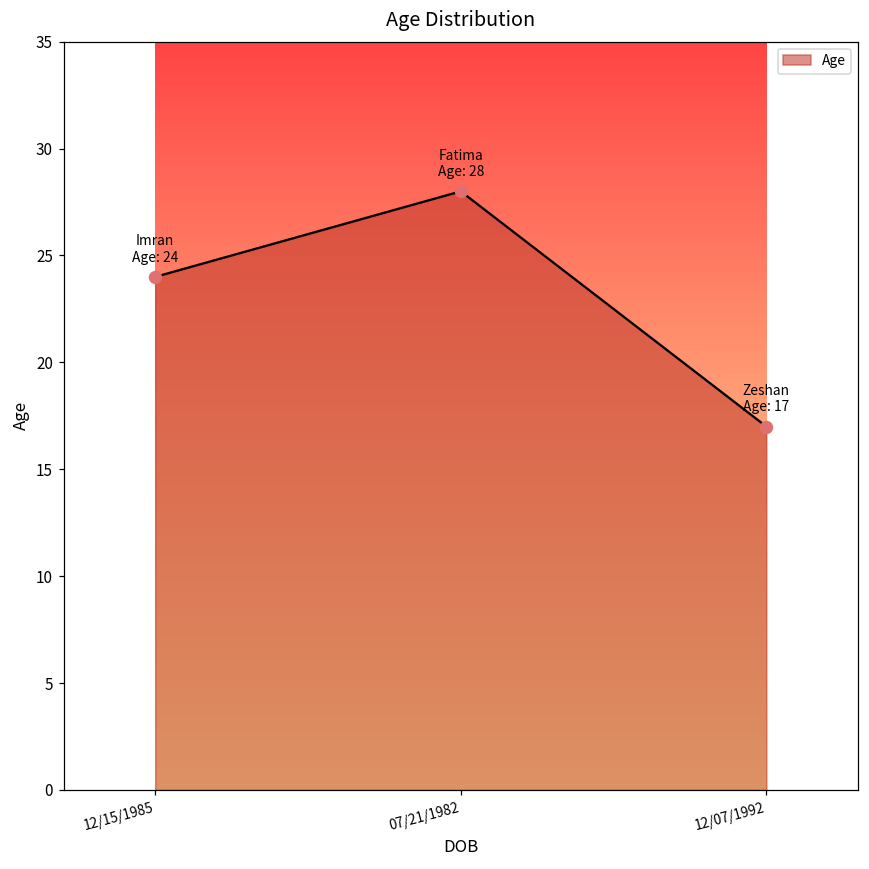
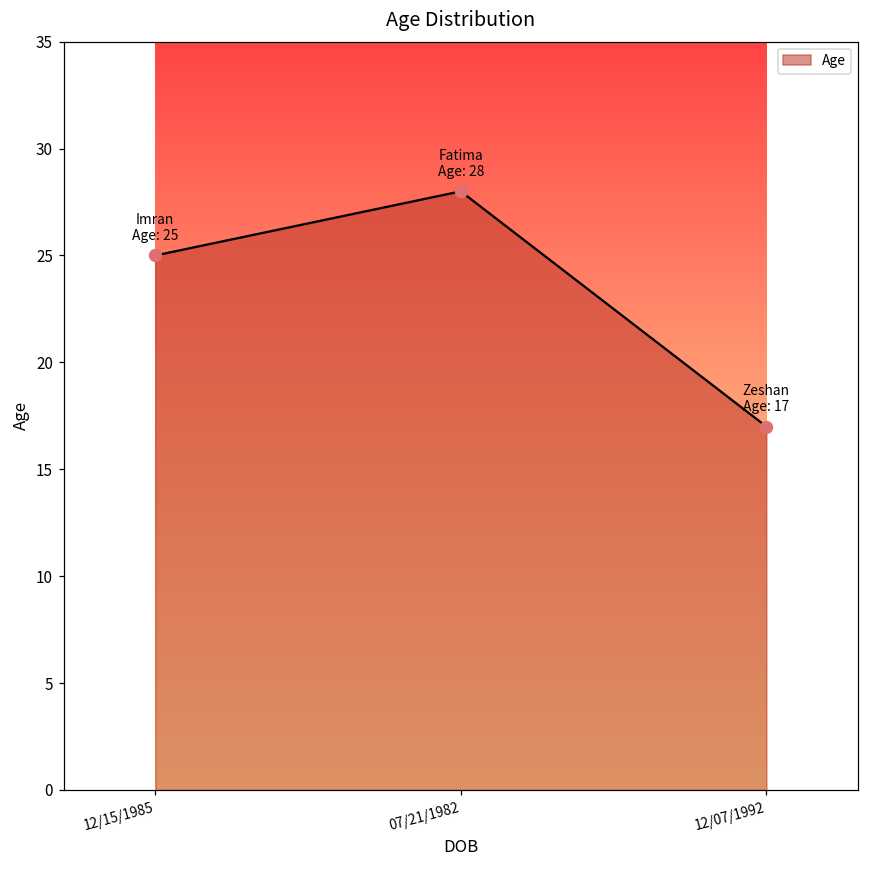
12/15/1985: 24 -> 25
